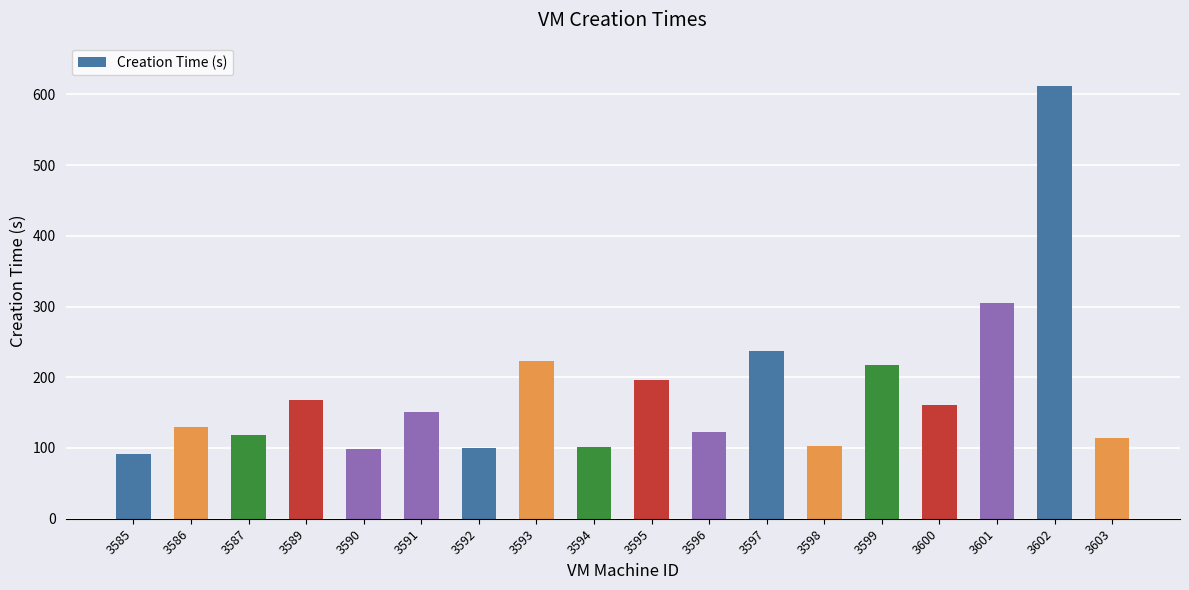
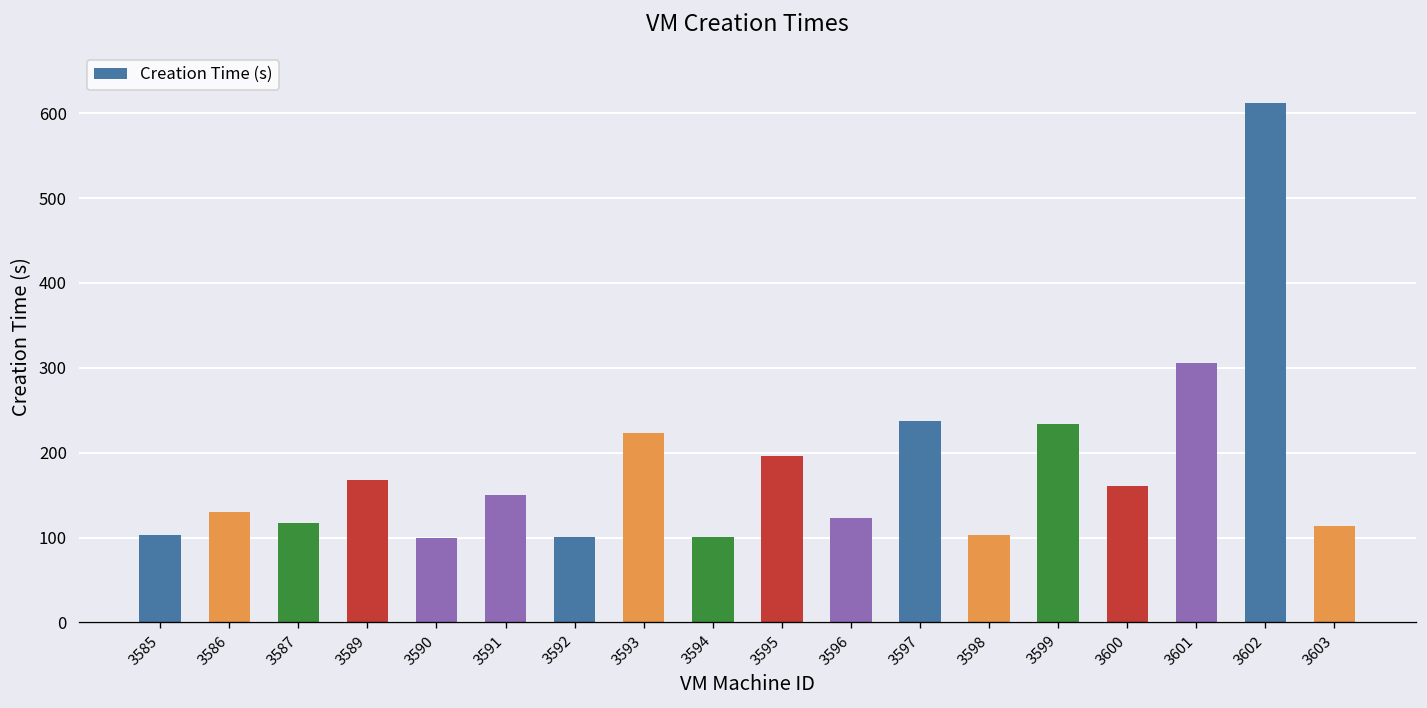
3585: 90 -> 100
3599: 220 -> 230
